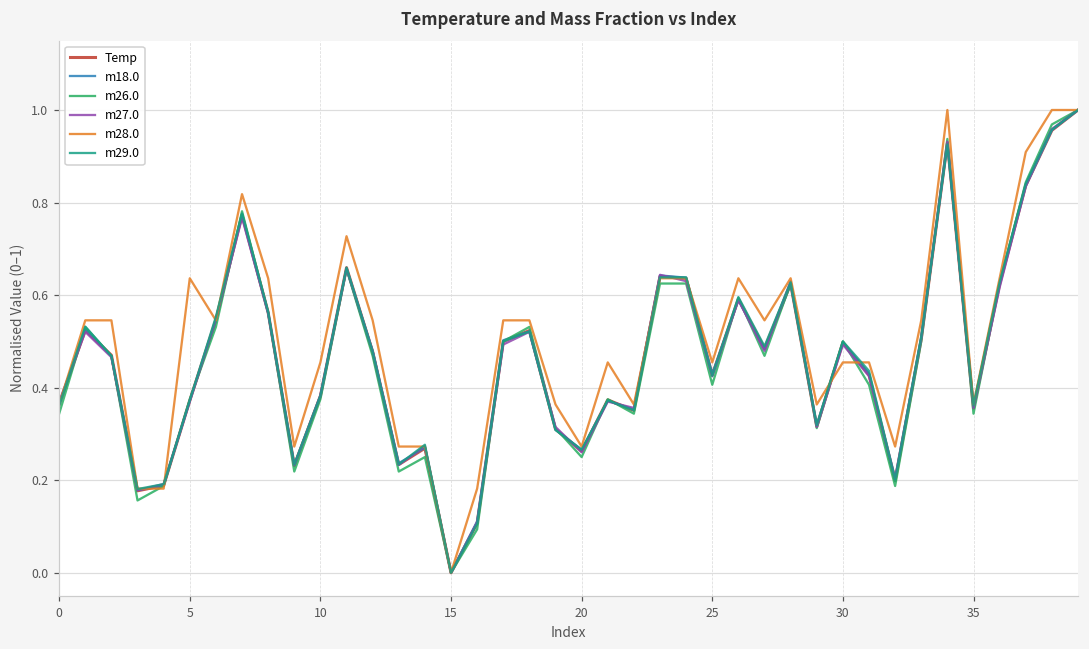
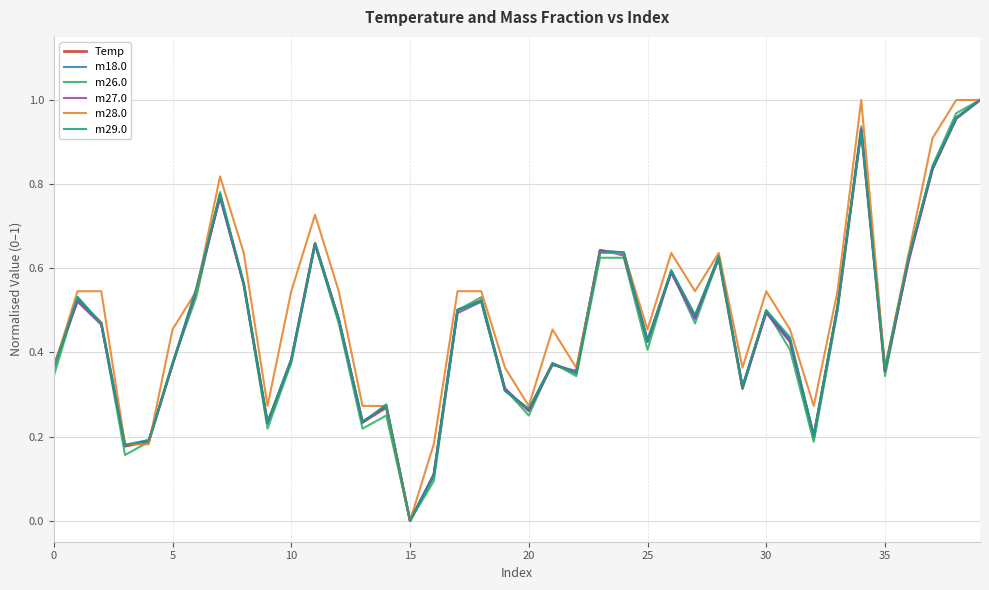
m28.0, 5: 0.64 -> 0.45
m28.0, 10: 0.45 -> 0.55
m28.0, 30: 0.45 -> 0.55
